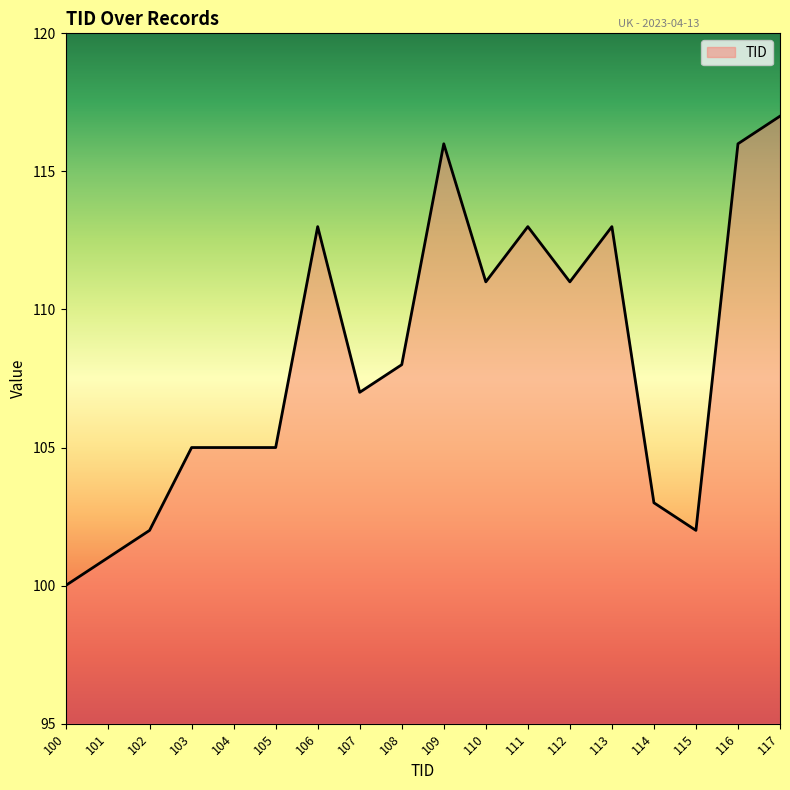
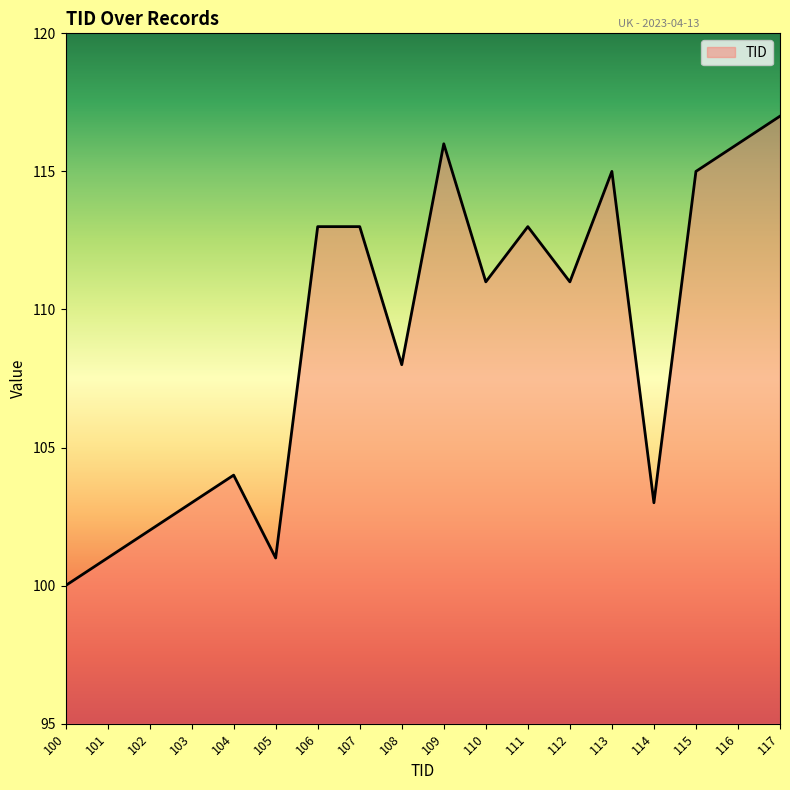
103: 105 -> 103
104: 105 -> 104
105: 105 -> 101
107: 107 -> 113
113: 113 -> 115
115: 102 -> 115
